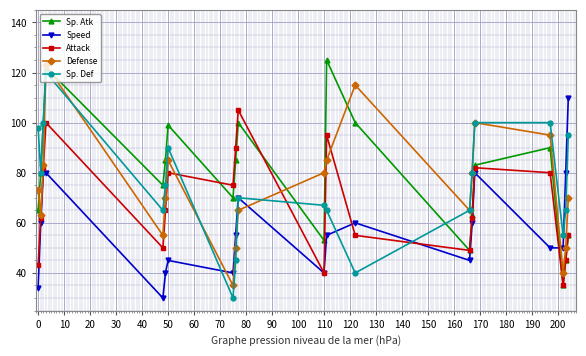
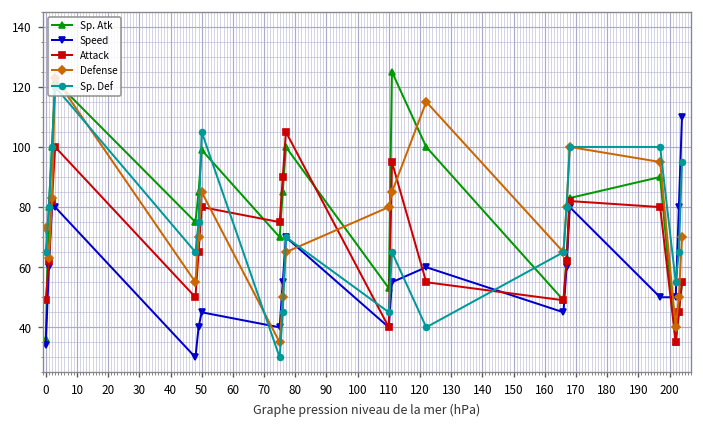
Sp. Atk, 0: 65 -> 36
Attack, 0: 43 -> 49
Sp. Def, 0: 98 -> 65
Sp. Def, 50: 90 -> 105
Sp. Def, 110: 67 -> 45
